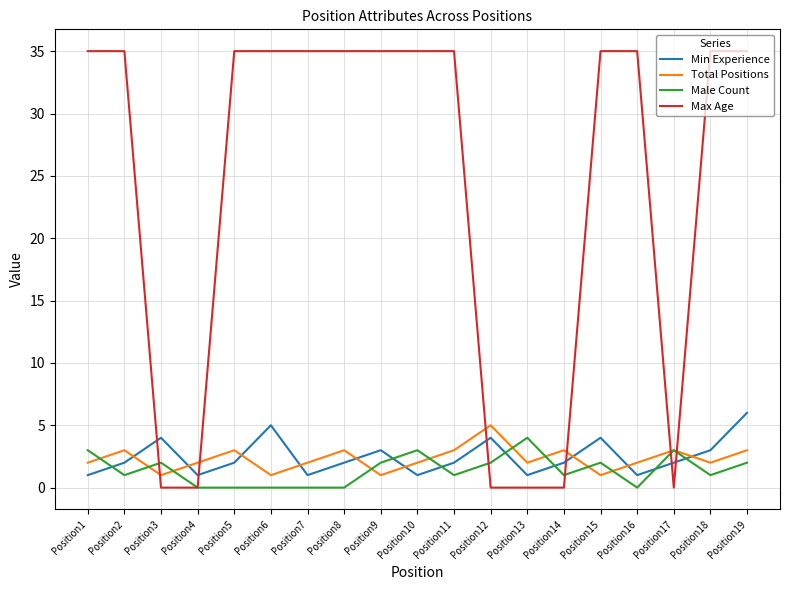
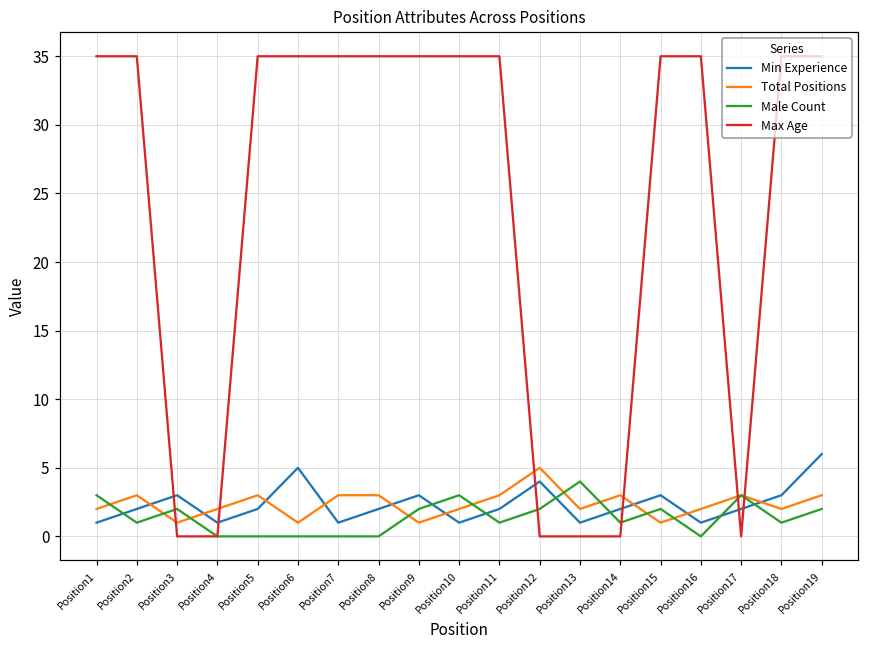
Min Experience, Position3: 4 -> 3
Total Positions, Position7: 2 -> 3
Min Experience, Position15: 4 -> 3
